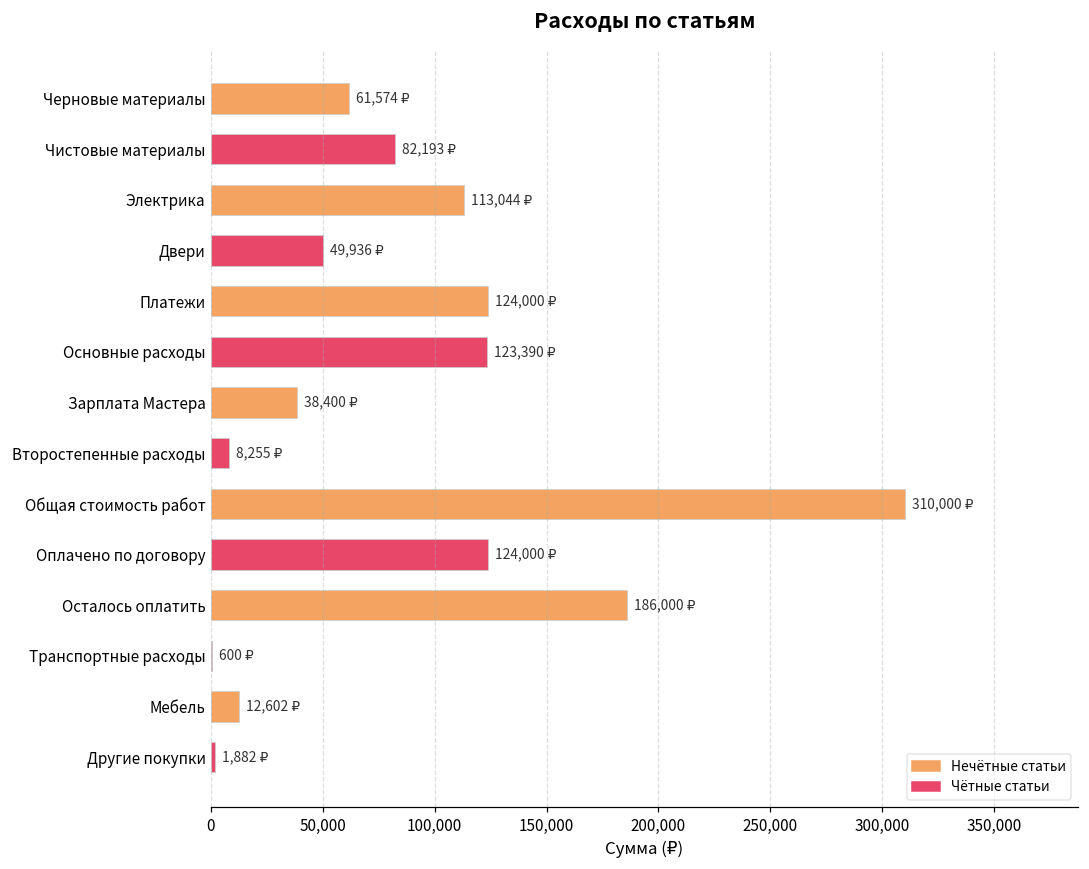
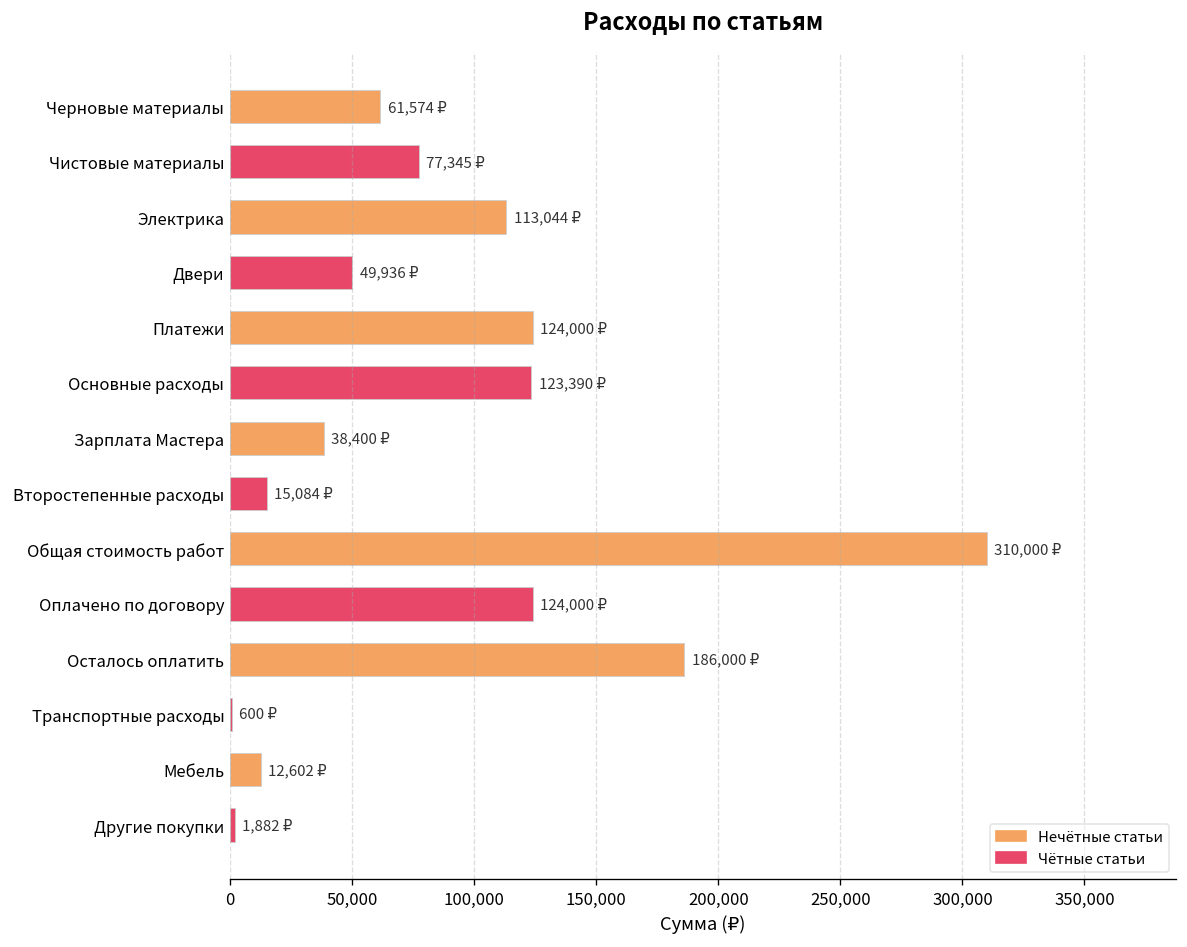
Чистовые материалы: 82,193 -> 77,345
Второстепенные расходы: 8,255 -> 15,084
